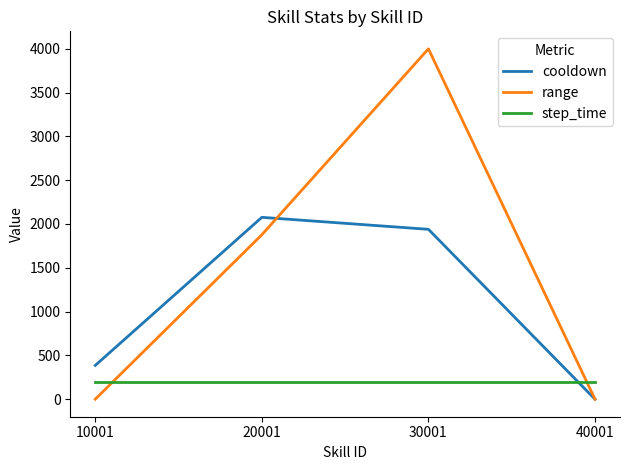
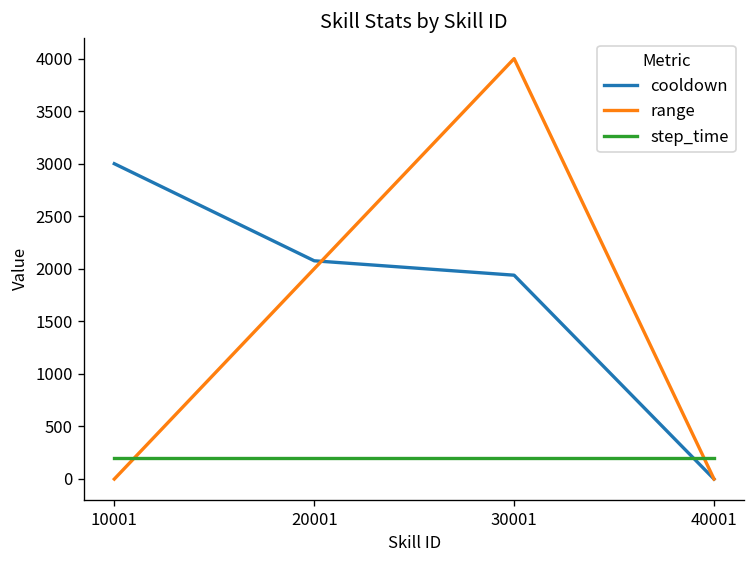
cooldown, 10001: 400 -> 3000
range, 20001: 1900 -> 2000
